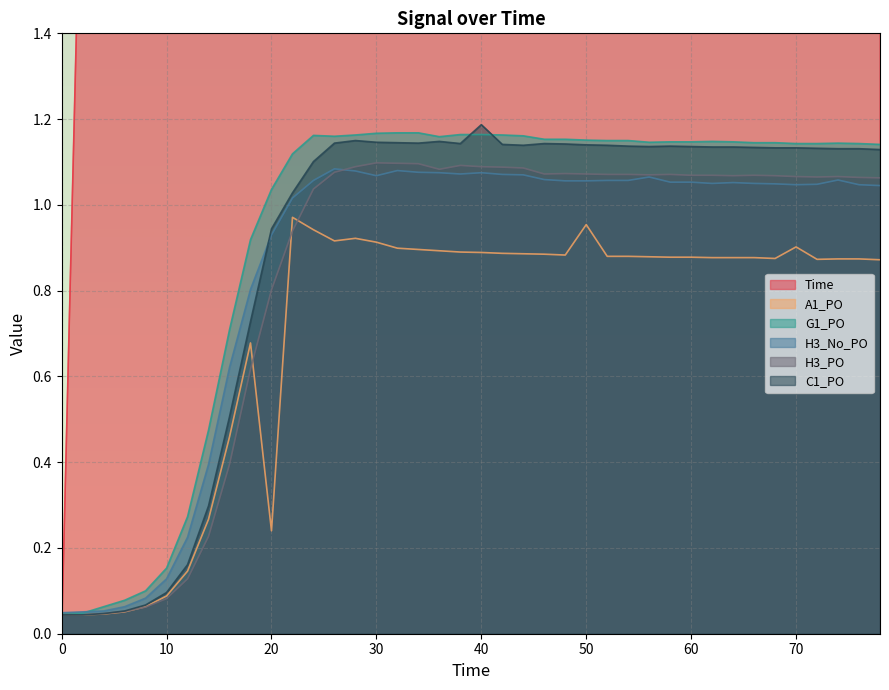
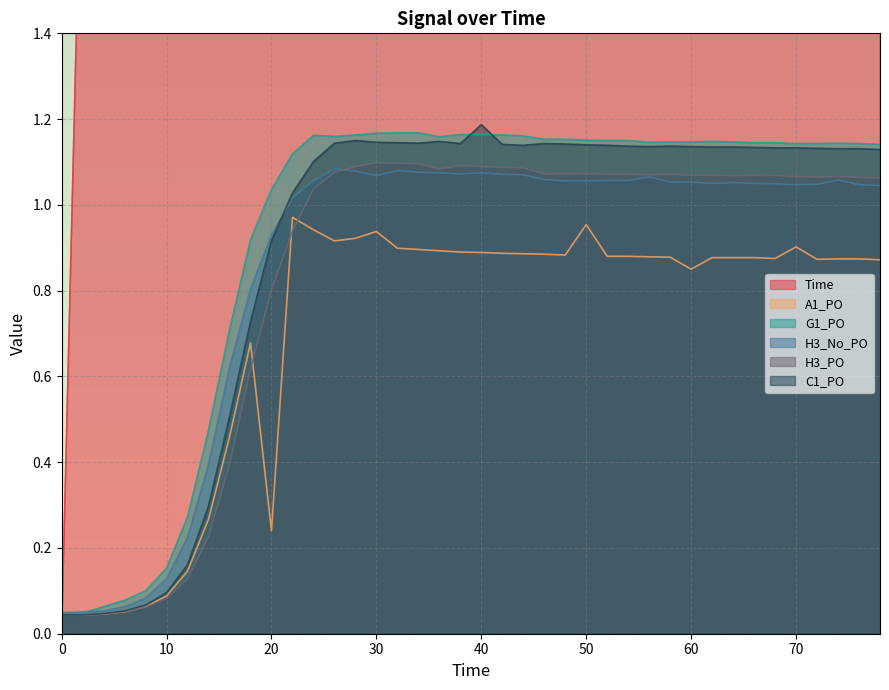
C1_PO, 20: 0.94 -> 0.92
A1_PO, 30: 0.91 -> 0.94
A1_PO, 60: 0.88 -> 0.85
